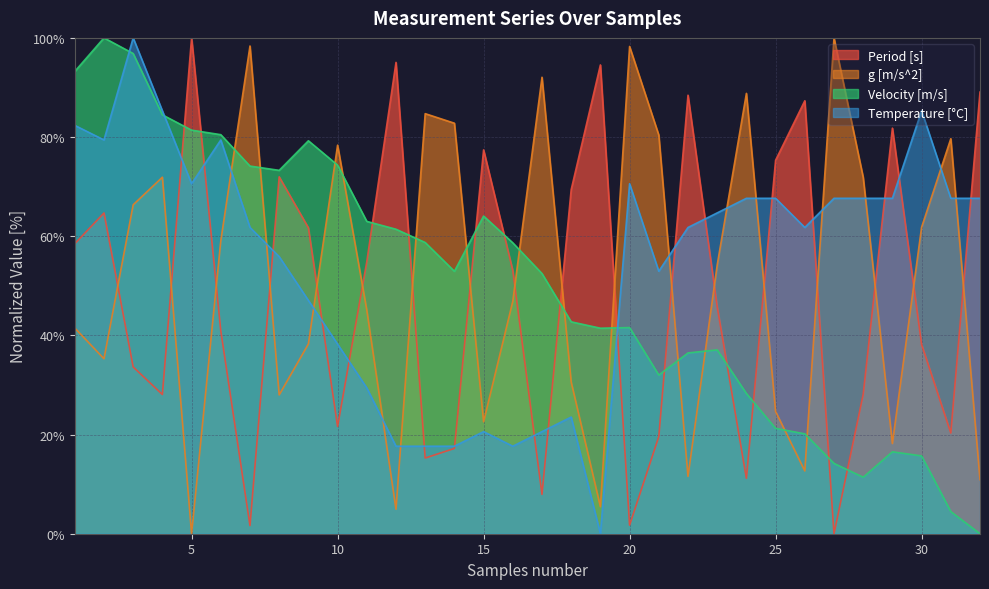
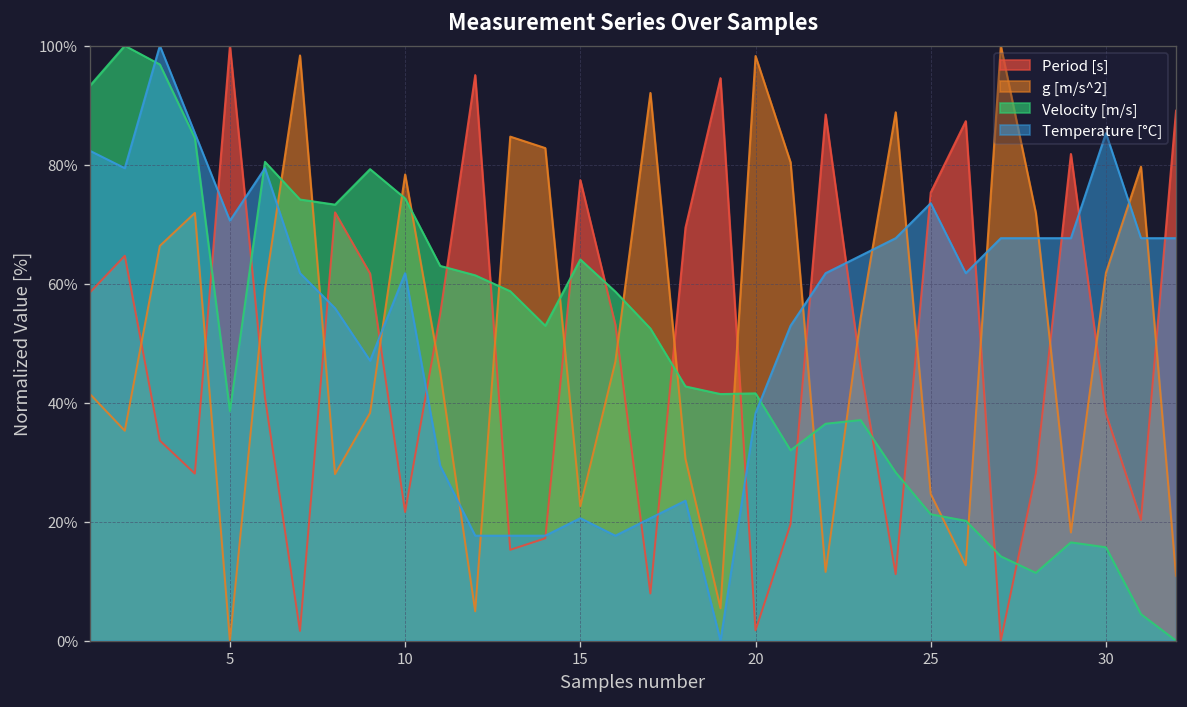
Velocity [m/s], 5: 81% -> 39%
Temperature [°C], 10: 38% -> 62%
Temperature [°C], 20: 71% -> 38%
Temperature [°C], 25: 68% -> 74%
